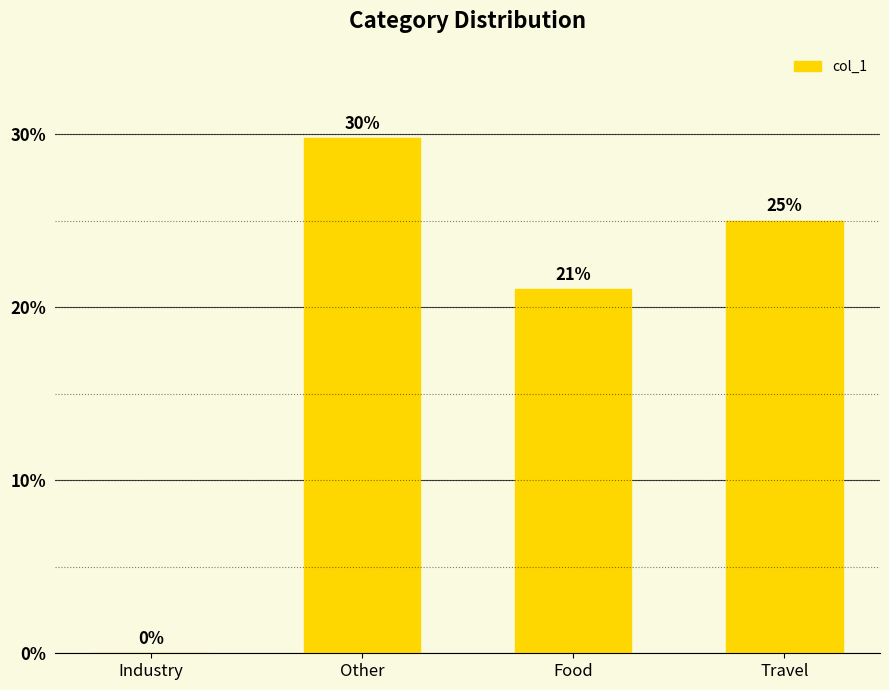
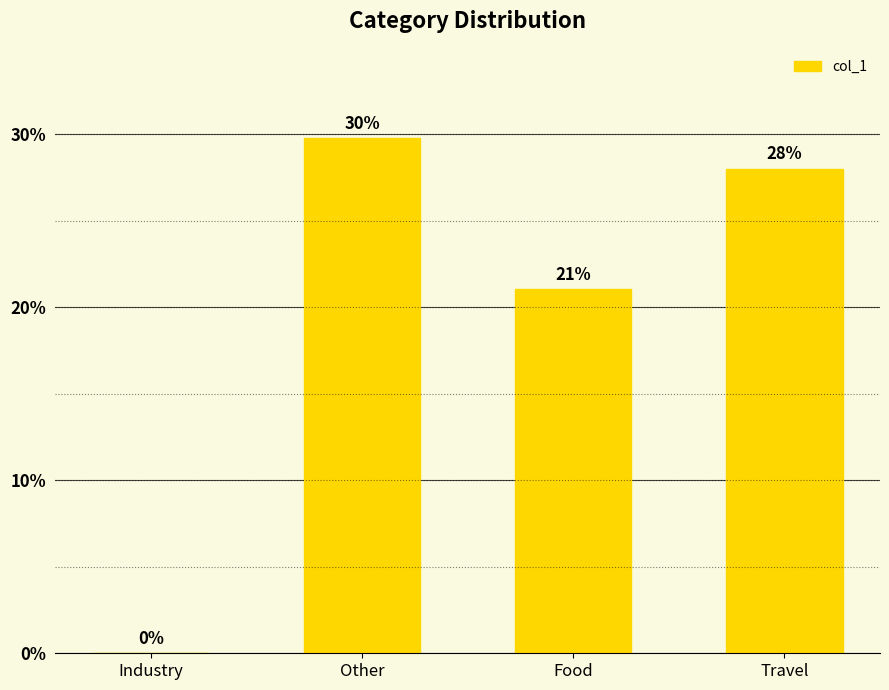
Travel: 25% -> 28%
